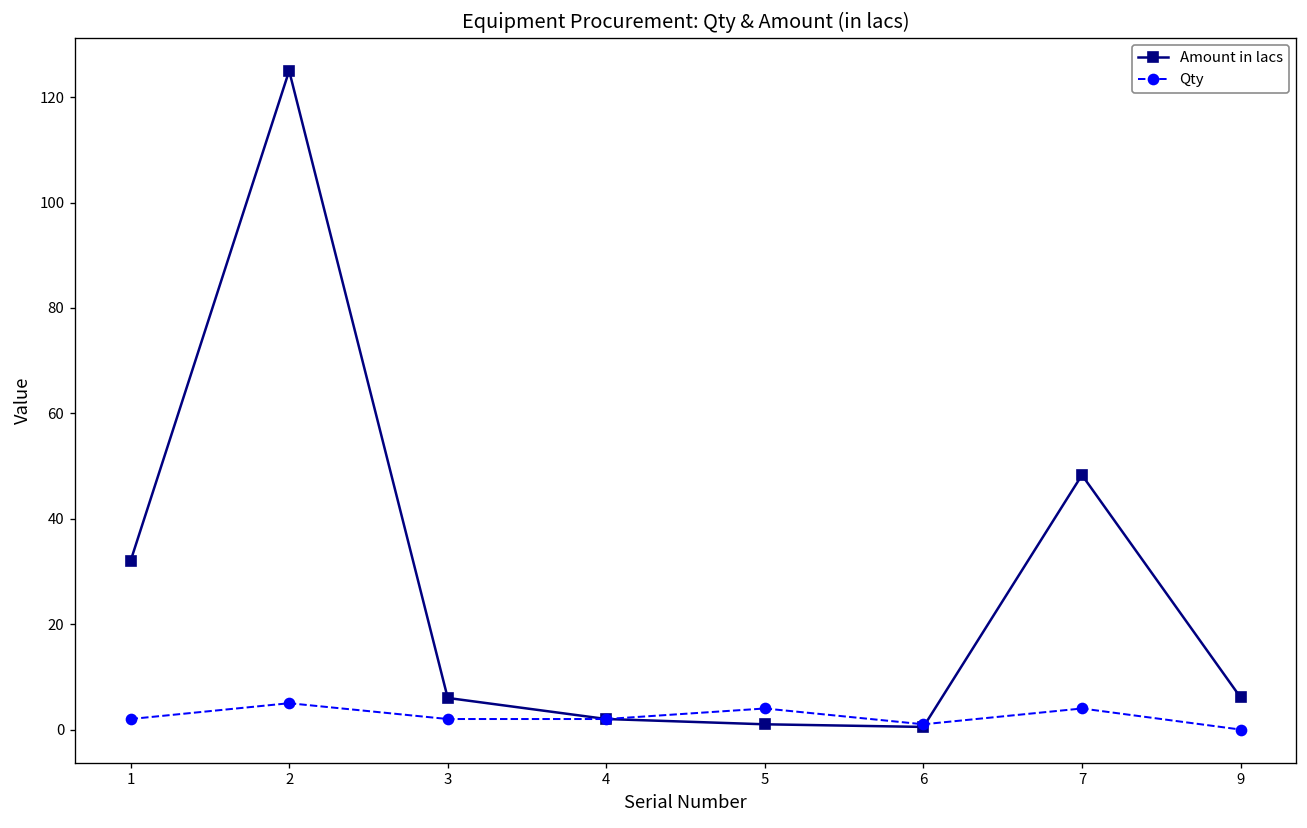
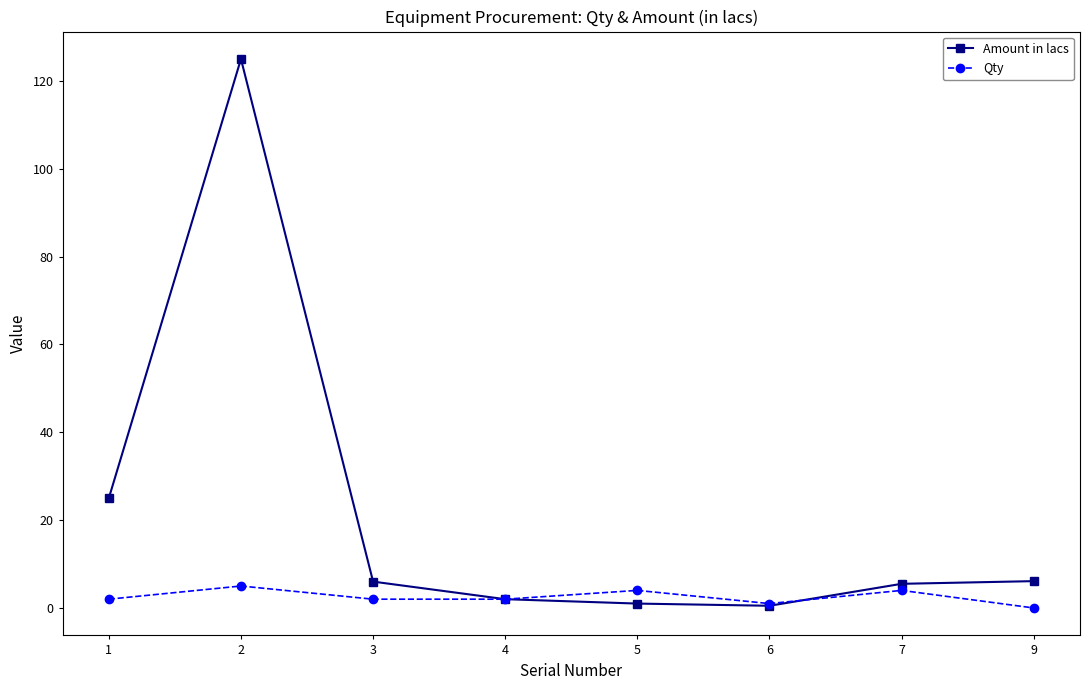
Amount in lacs, 1: 32 -> 25
Amount in lacs, 7: 48 -> 6
